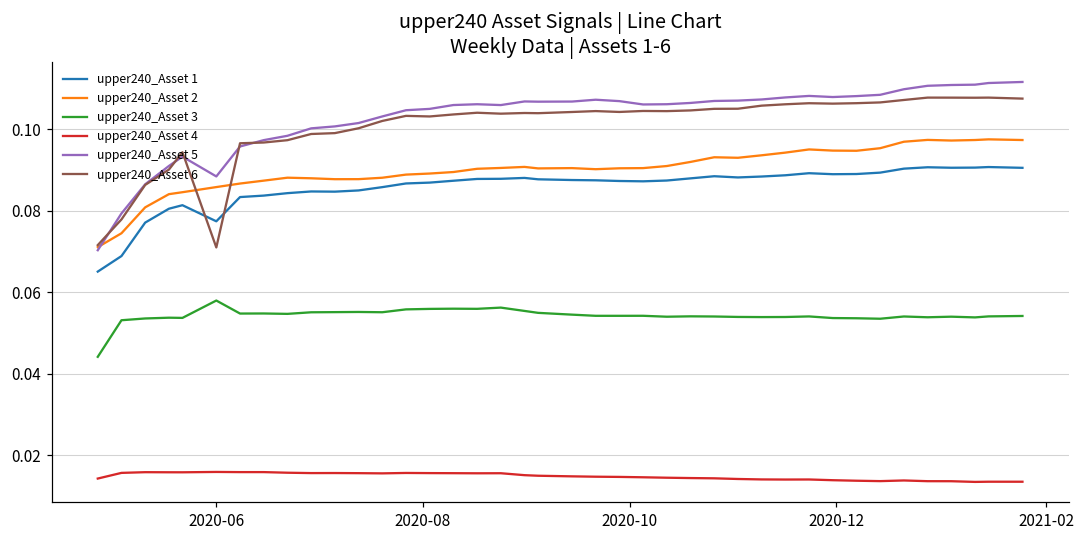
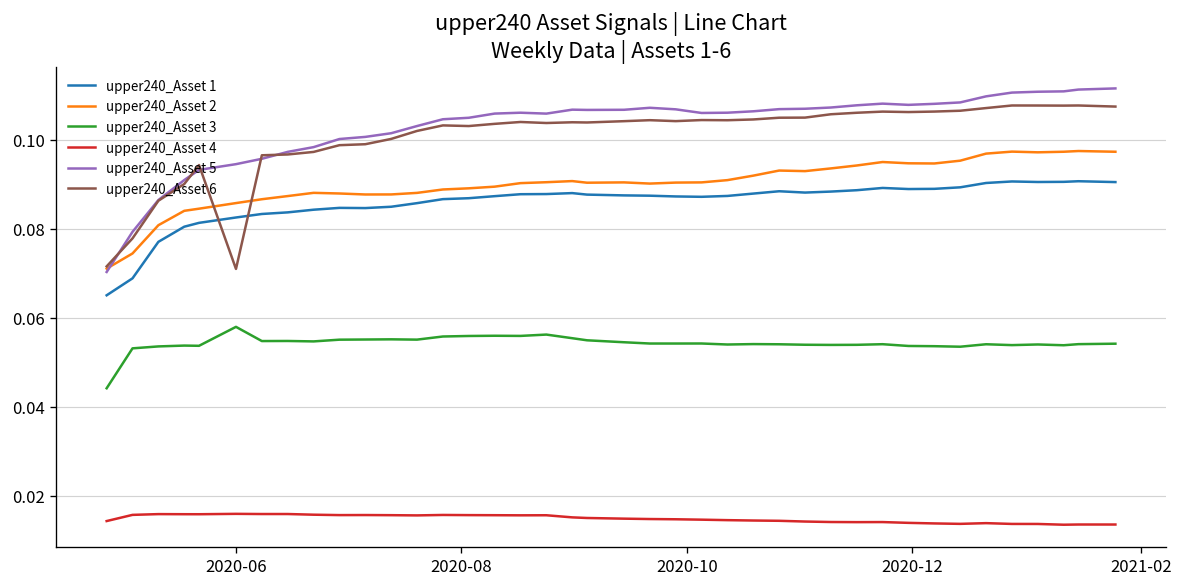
upper240_Asset 1, 2020-06: 0.077 -> 0.083
upper240_Asset 5, 2020-06: 0.088 -> 0.095
